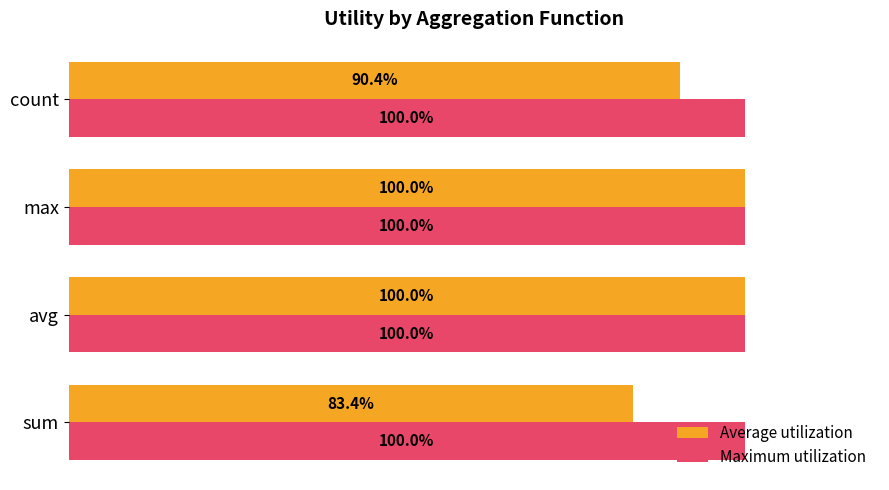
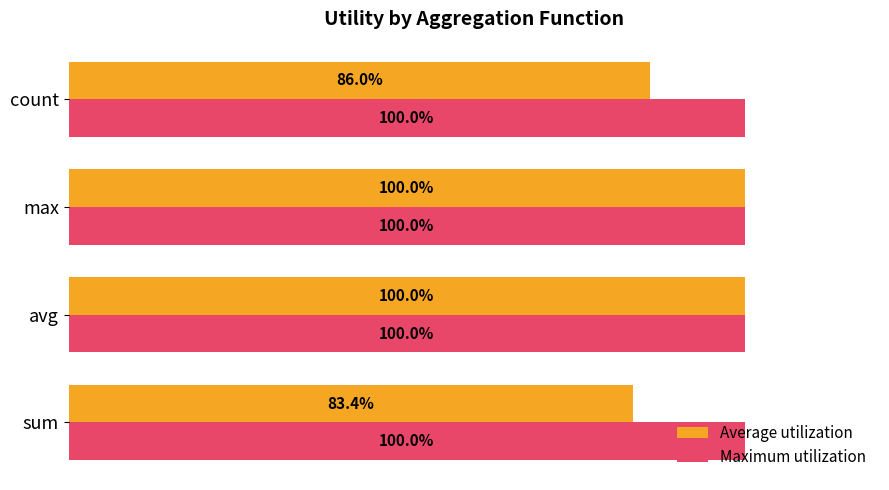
Average utilization, count: 90.4% -> 86.0%
